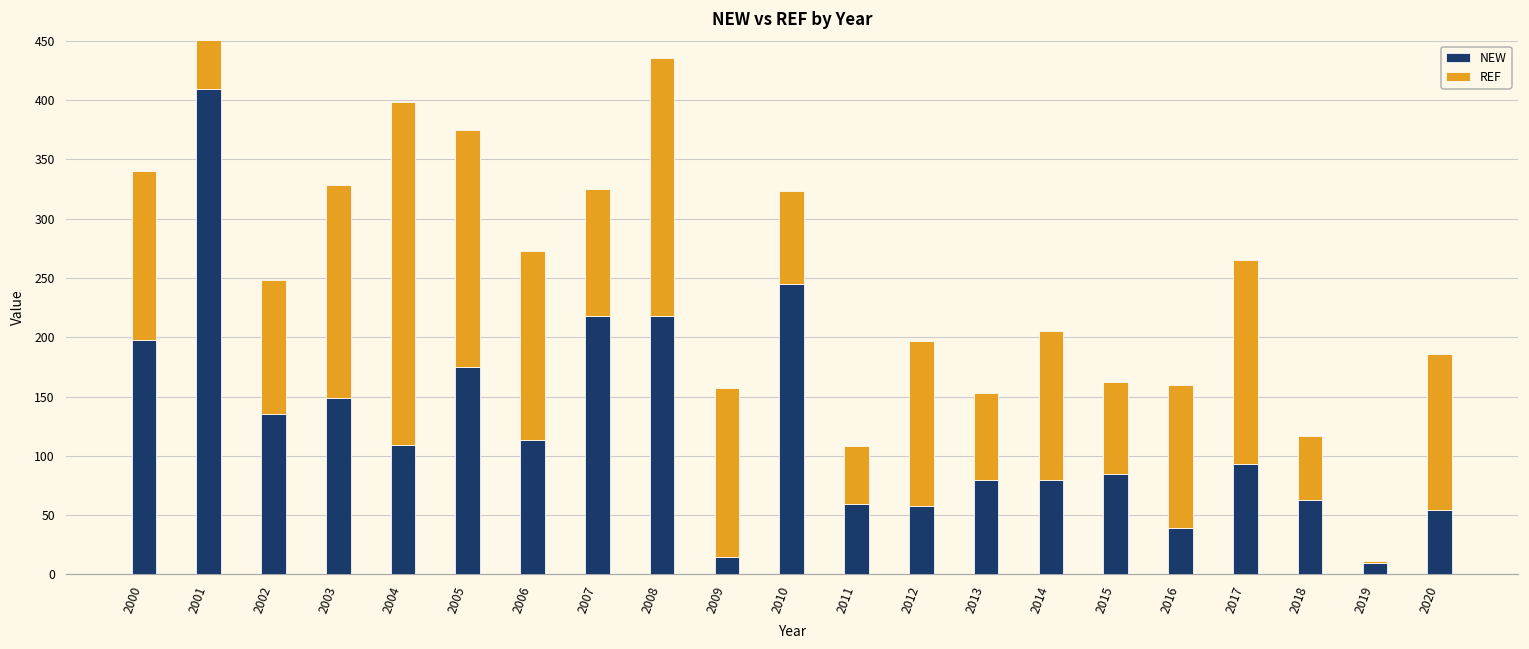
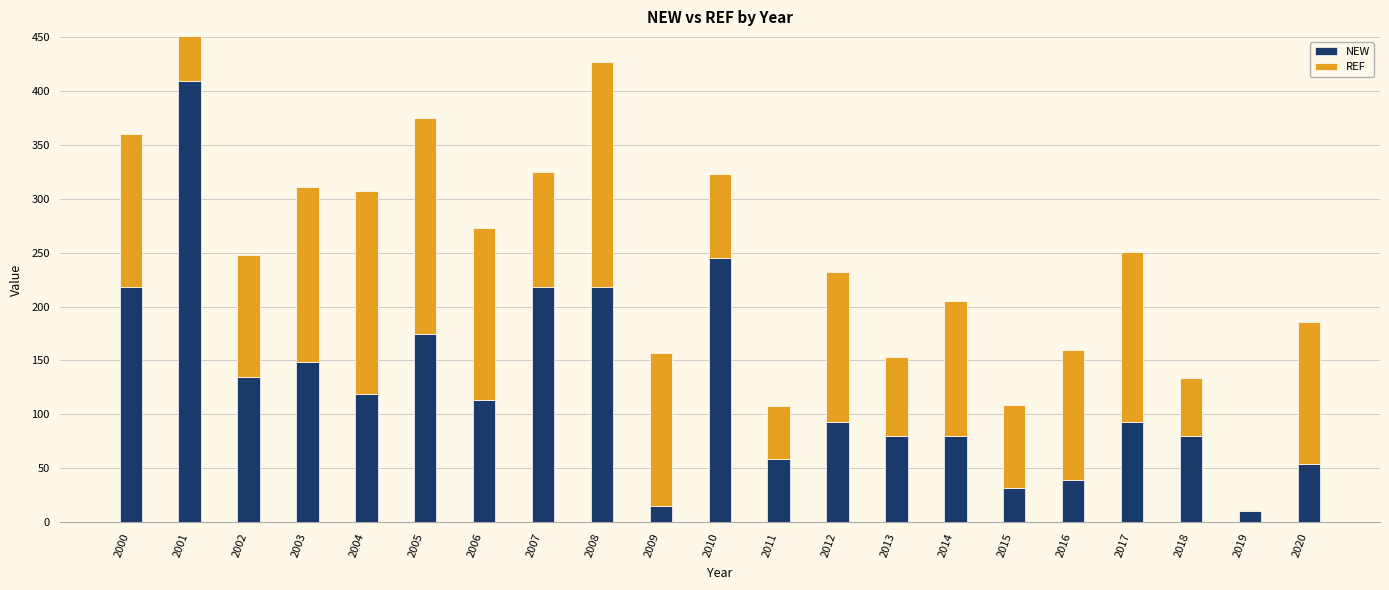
NEW, 2000: 198 -> 218
REF, 2003: 179 -> 162
NEW, 2004: 109 -> 119
REF, 2004: 289 -> 188
REF, 2008: 217 -> 209
NEW, 2012: 58 -> 93
NEW, 2015: 85 -> 32
REF, 2017: 172 -> 158
NEW, 2018: 63 -> 80
